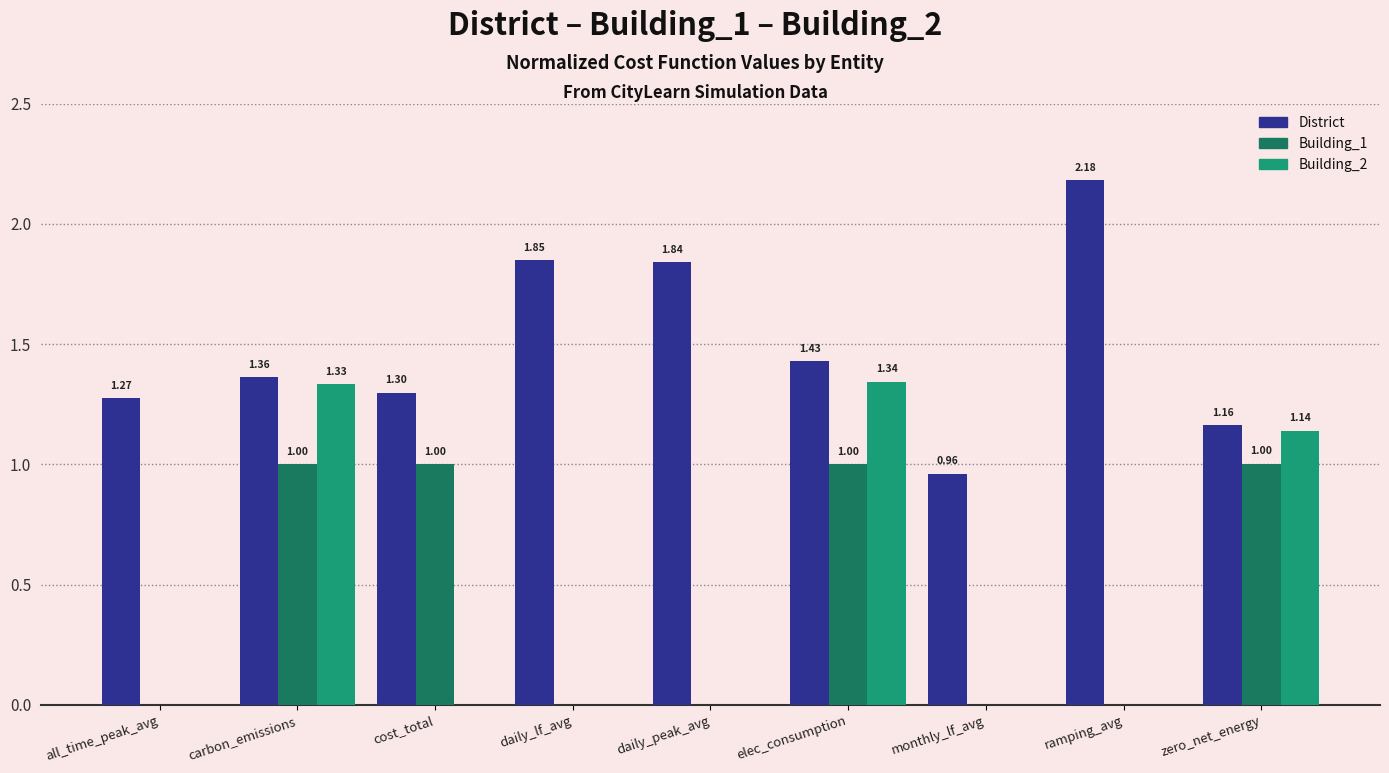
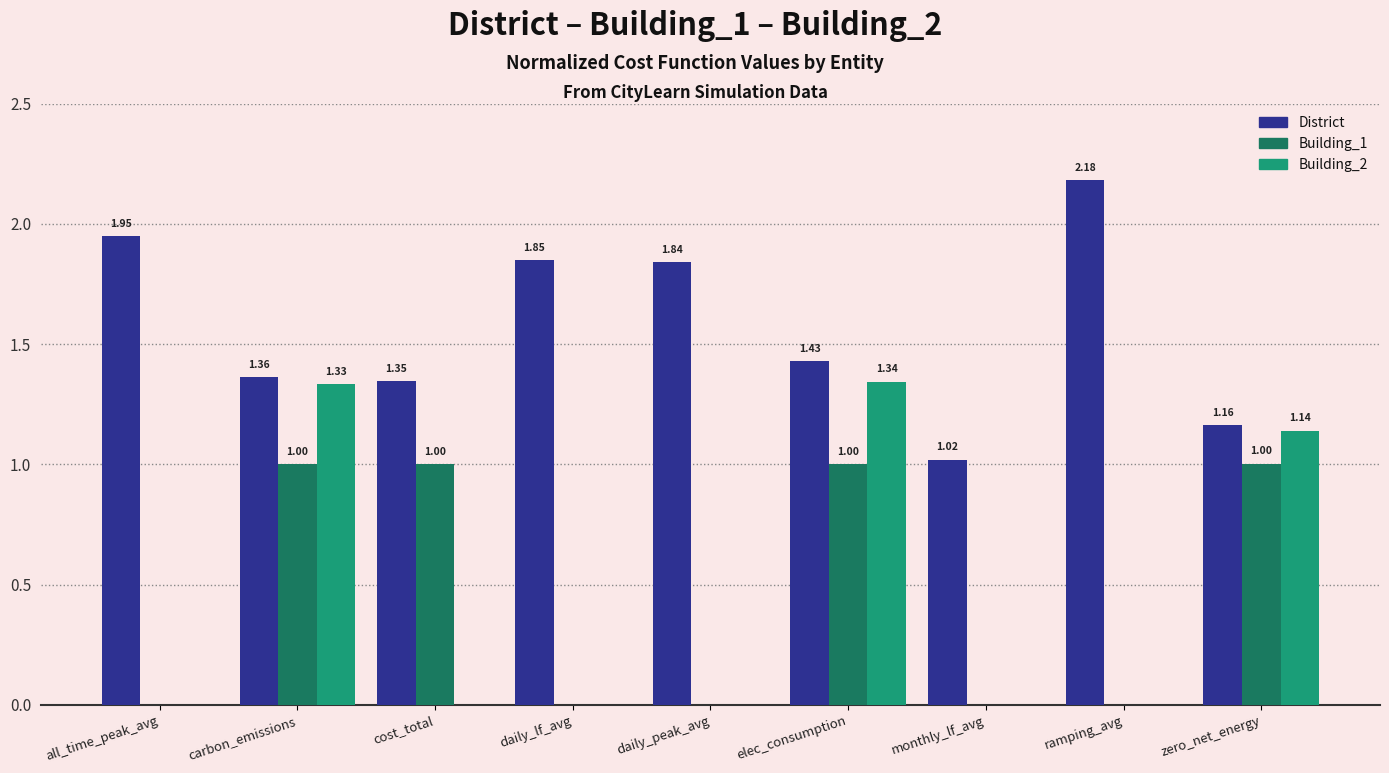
District, all_time_peak_avg: 1.27 -> 1.95
District, cost_total: 1.30 -> 1.35
District, monthly_lf_avg: 0.96 -> 1.02
